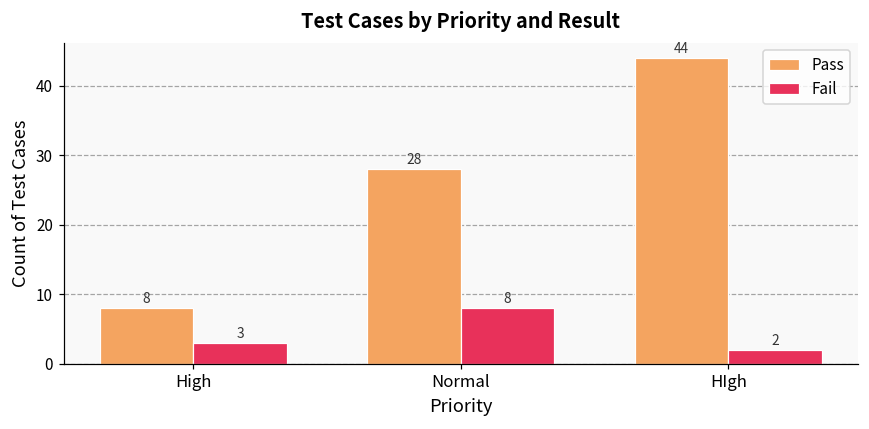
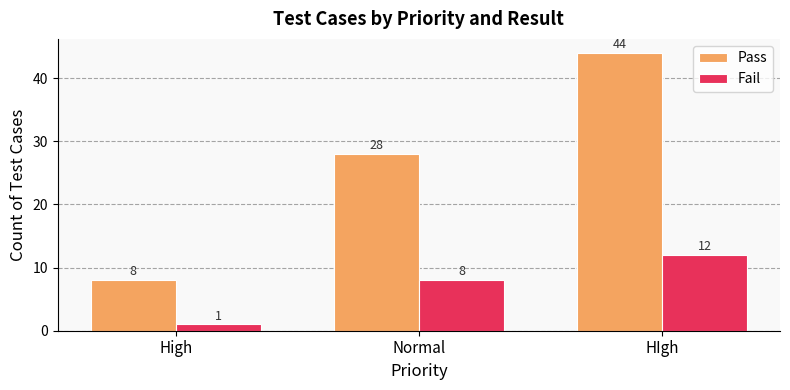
Fail, High: 3 -> 1
Fail, HIgh: 2 -> 12
